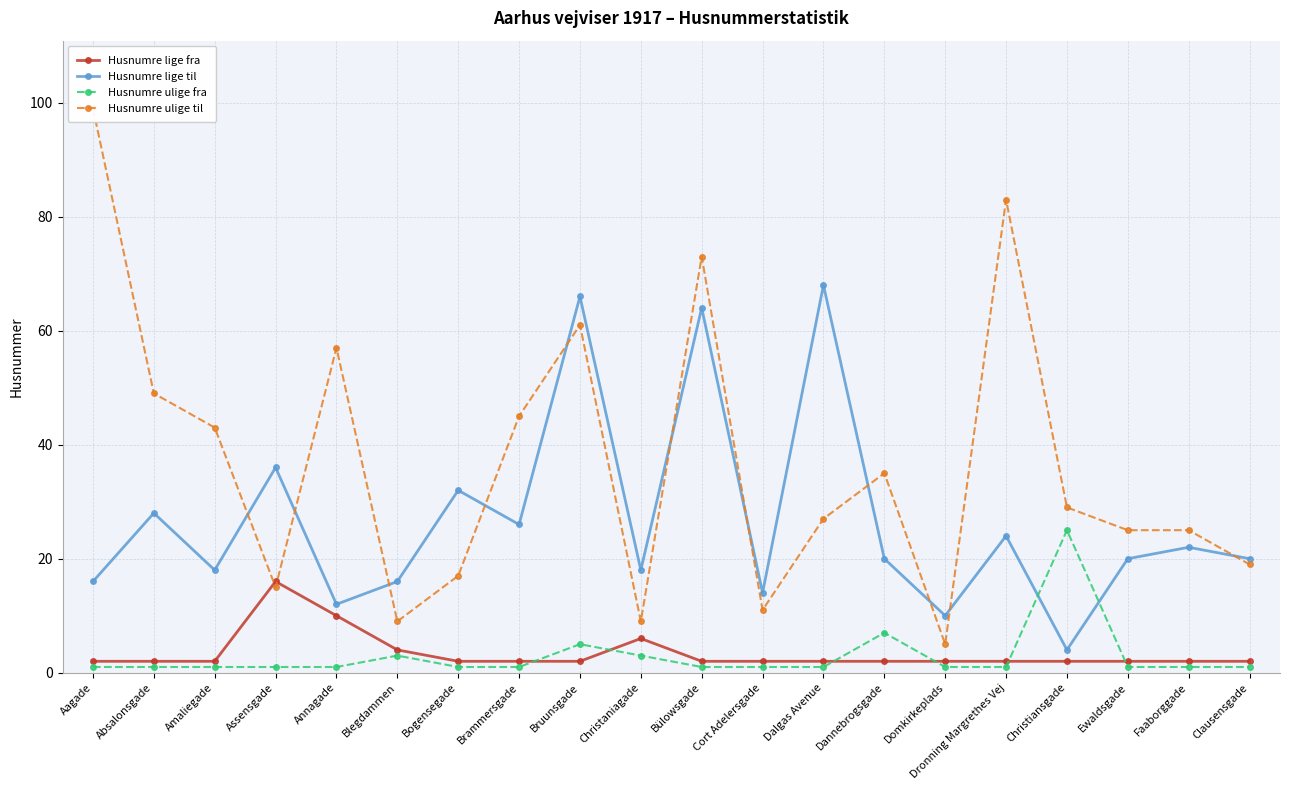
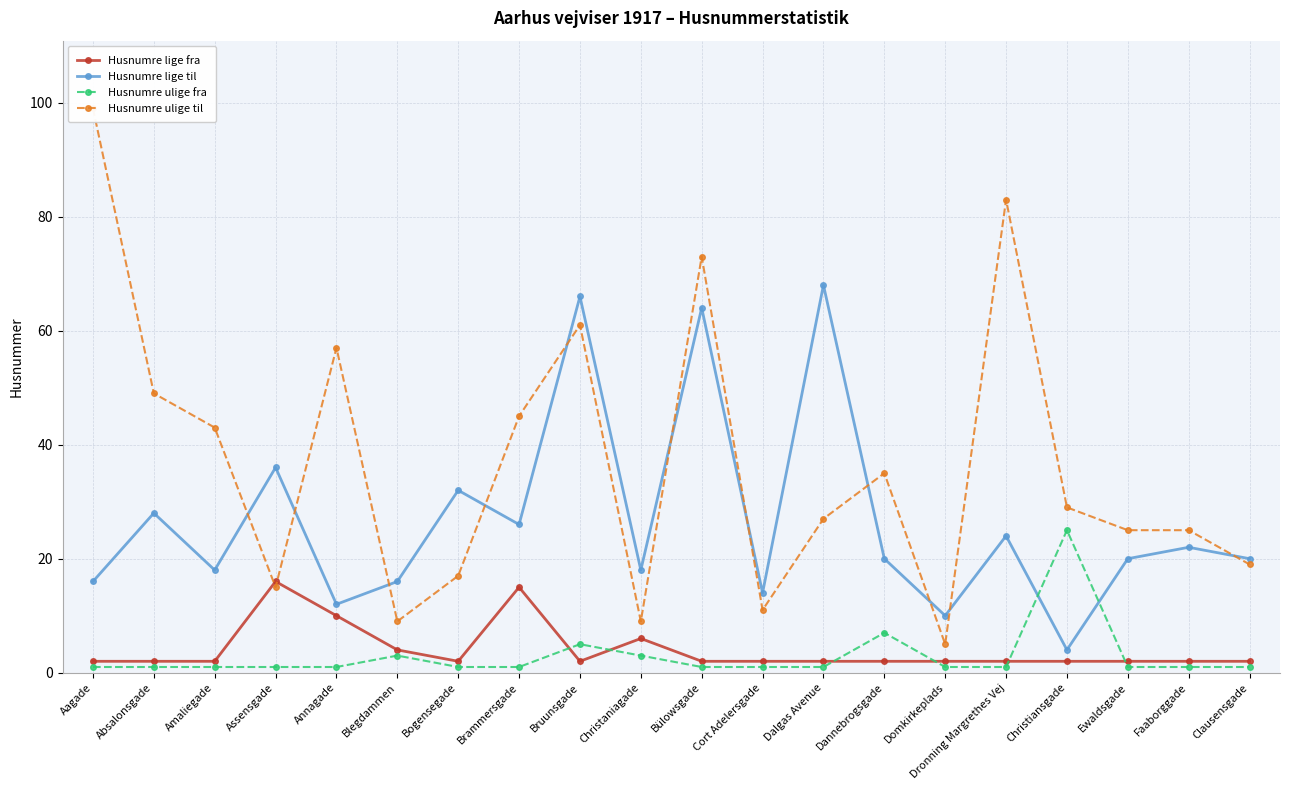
Husnumre lige fra, Brammersgade: 2 -> 15
